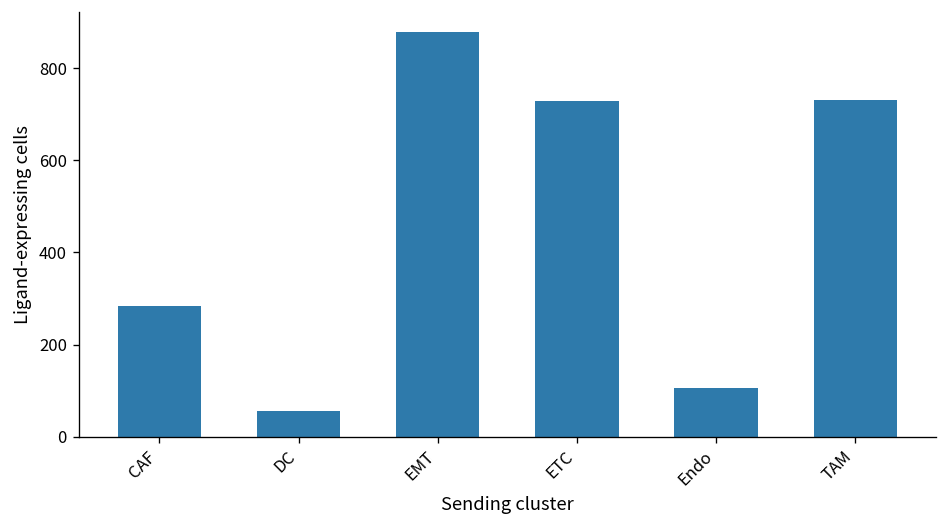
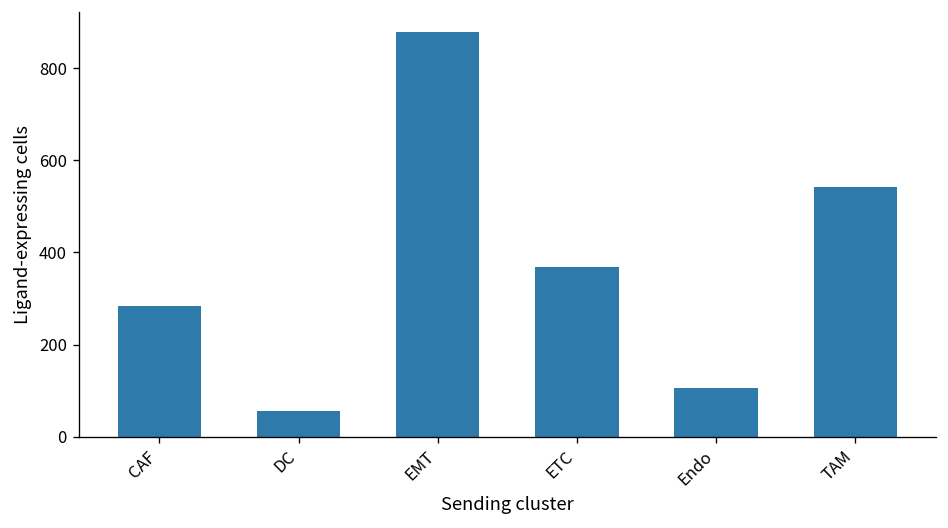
ETC: 730 -> 370
TAM: 730 -> 540
